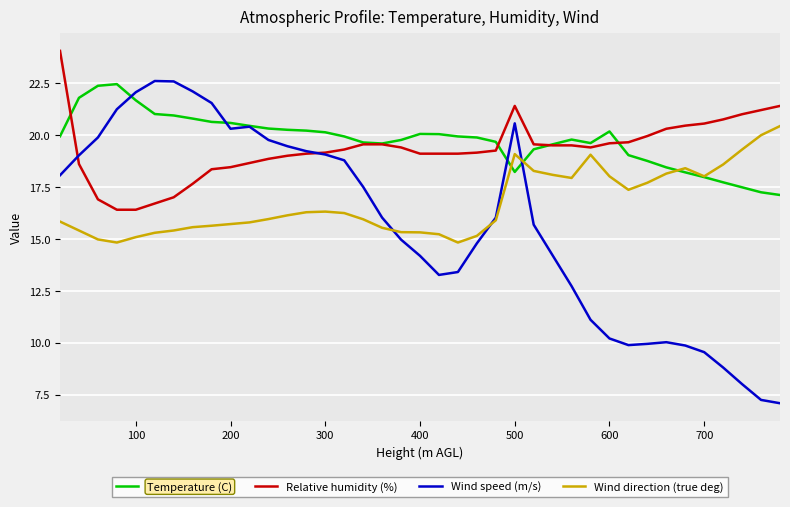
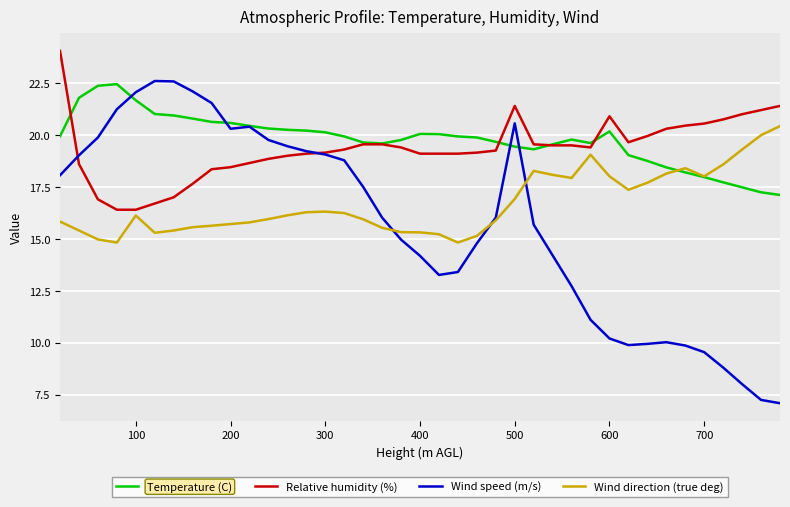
Wind direction (true deg), 100: 15.1 -> 16.1
Temperature (C), 500: 18.2 -> 19.4
Wind direction (true deg), 500: 19.1 -> 16.9
Relative humidity (%), 600: 19.6 -> 20.9
